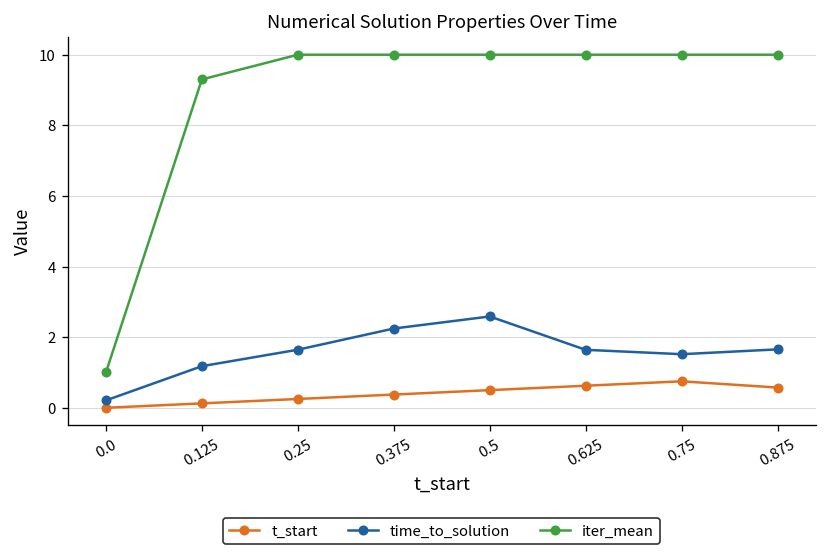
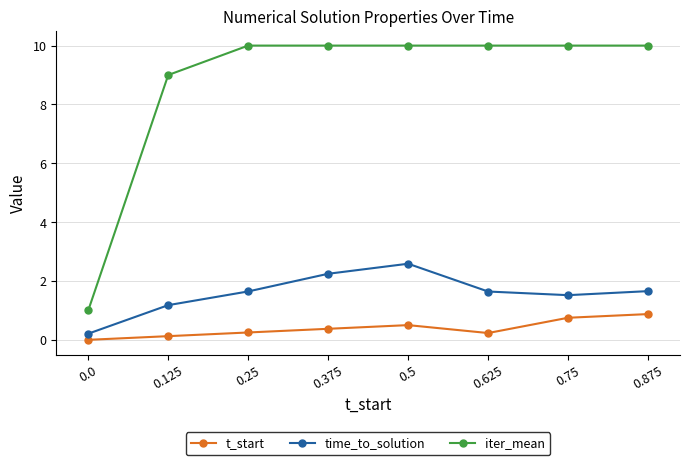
iter_mean, 0.125: 9.3 -> 9.0
t_start, 0.625: 0.6 -> 0.2
t_start, 0.875: 0.6 -> 0.9
